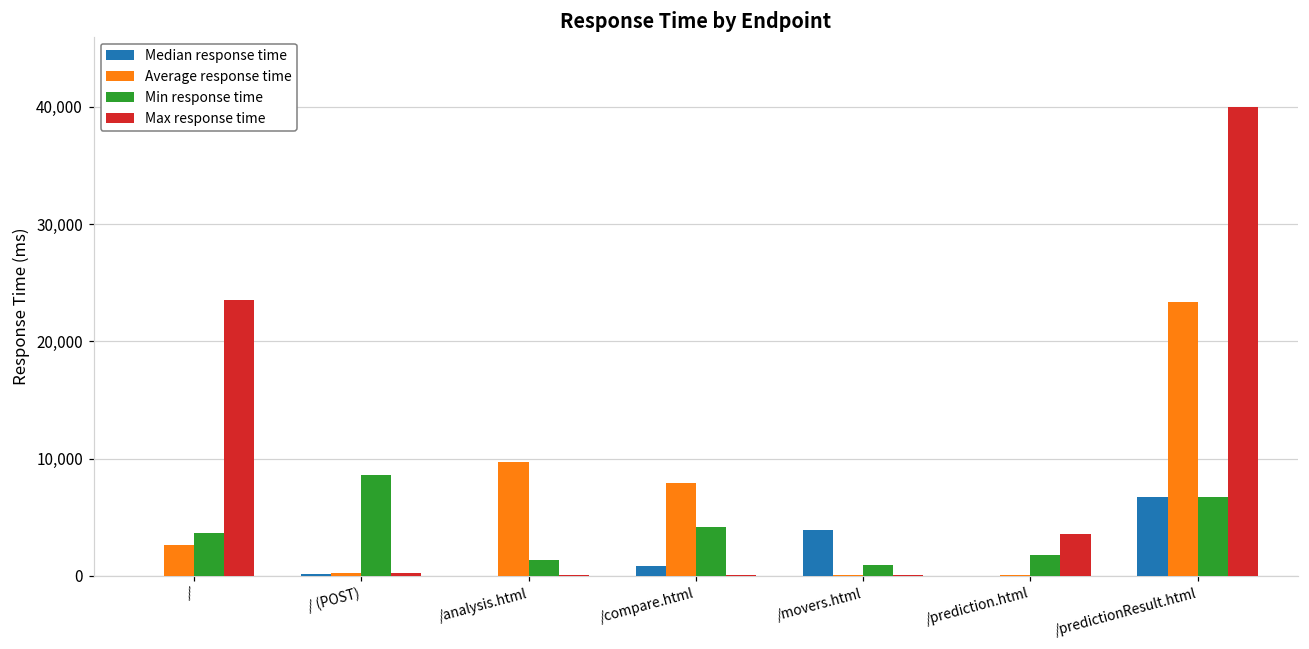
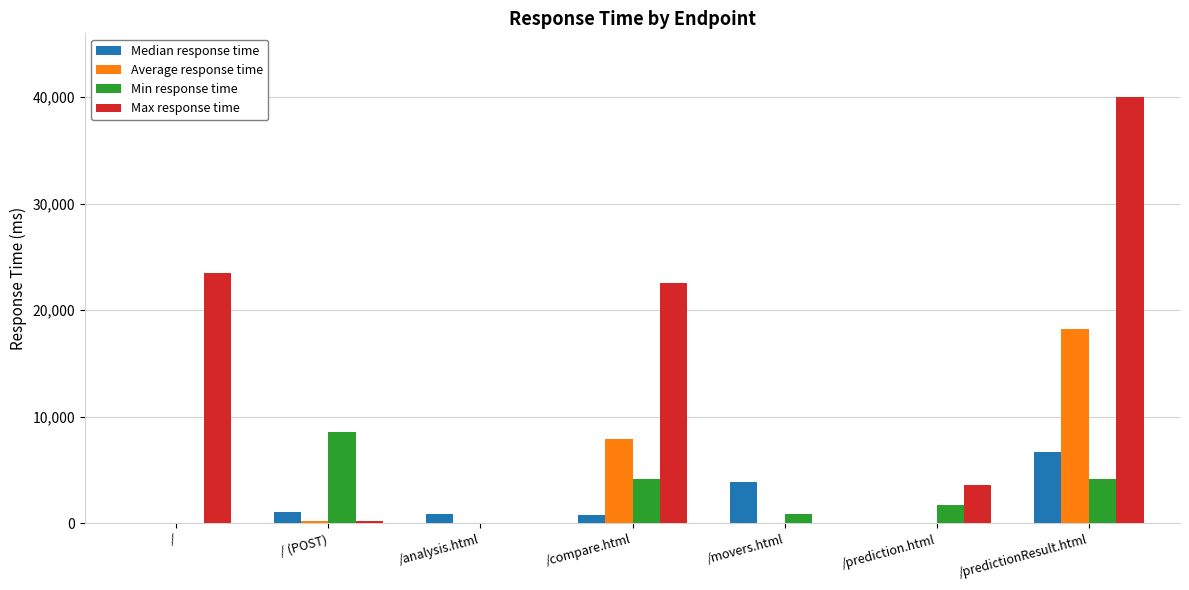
Average response time, /: 2,700 -> 0
Min response time, /: 3,600 -> 0
Median response time, / (POST): 200 -> 1,100
Median response time, /analysis.html: 0 -> 900
Average response time, /analysis.html: 9,700 -> 0
Min response time, /analysis.html: 1,300 -> 0
Max response time, /compare.html: 100 -> 22,600
Average response time, /predictionResult.html: 23,300 -> 18,200
Min response time, /predictionResult.html: 6,700 -> 4,200
